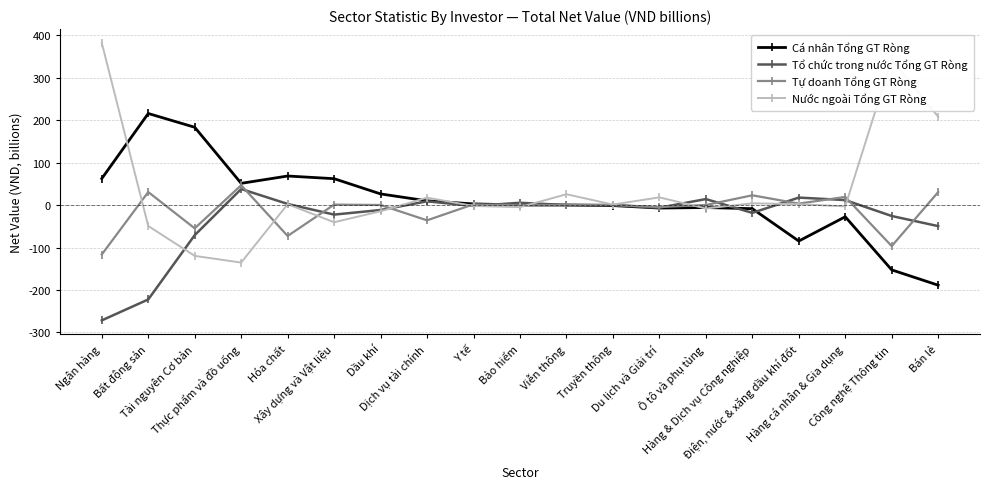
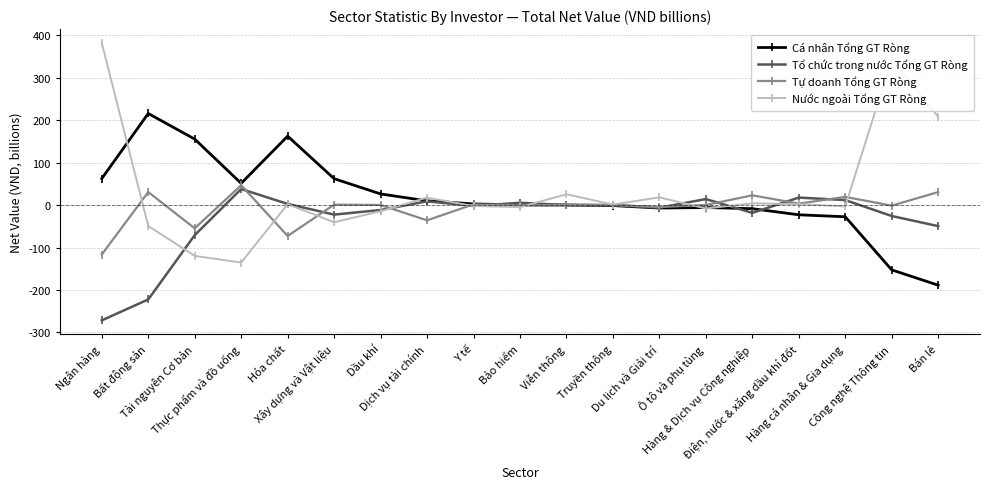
Cá nhân Tổng GT Ròng, Tài nguyên Cơ bản: 180 -> 160
Cá nhân Tổng GT Ròng, Hóa chất: 70 -> 160
Cá nhân Tổng GT Ròng, Điện, nước & xăng dầu khí đốt: -80 -> -20
Tự doanh Tổng GT Ròng, Công nghệ Thông tin: -100 -> 0
